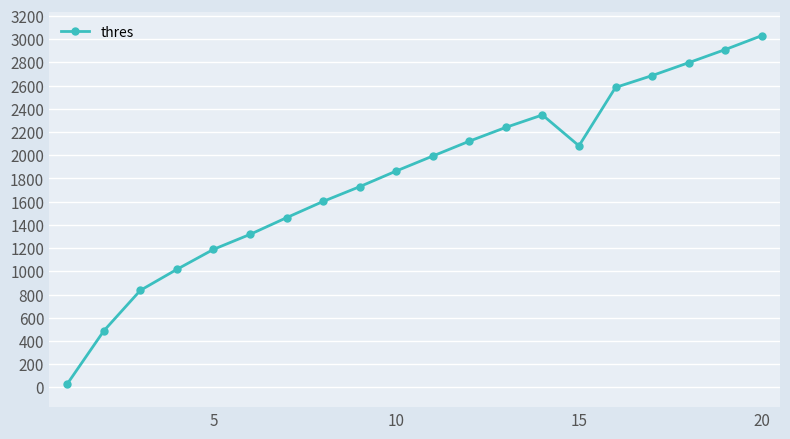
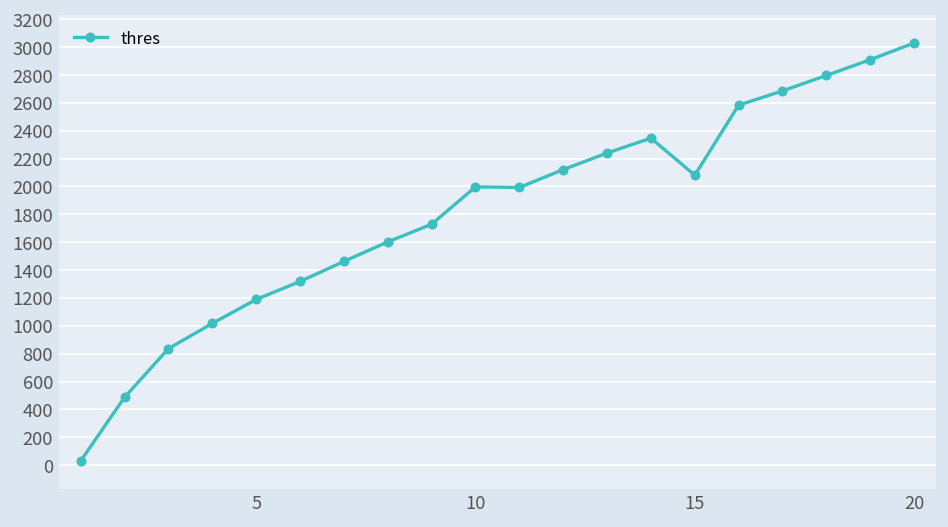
10: 1860 -> 2000
